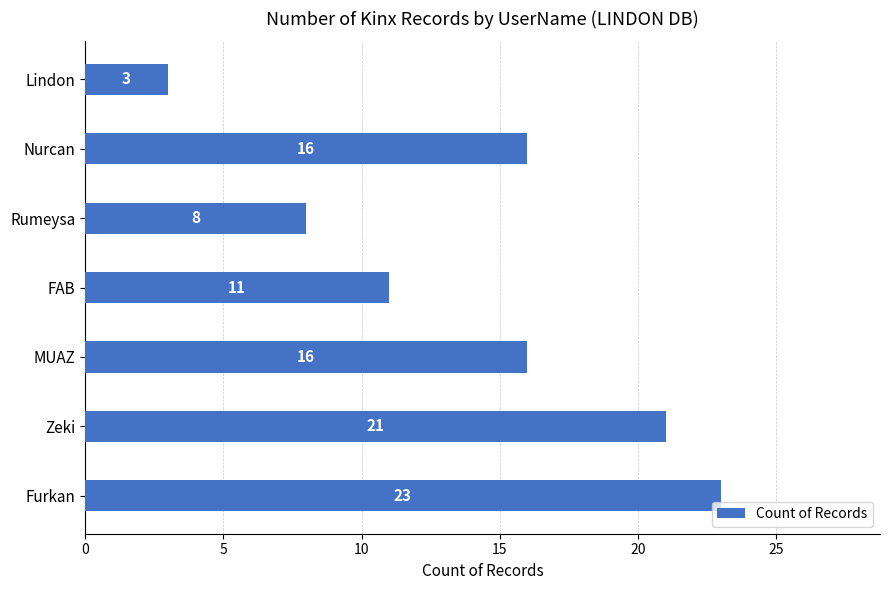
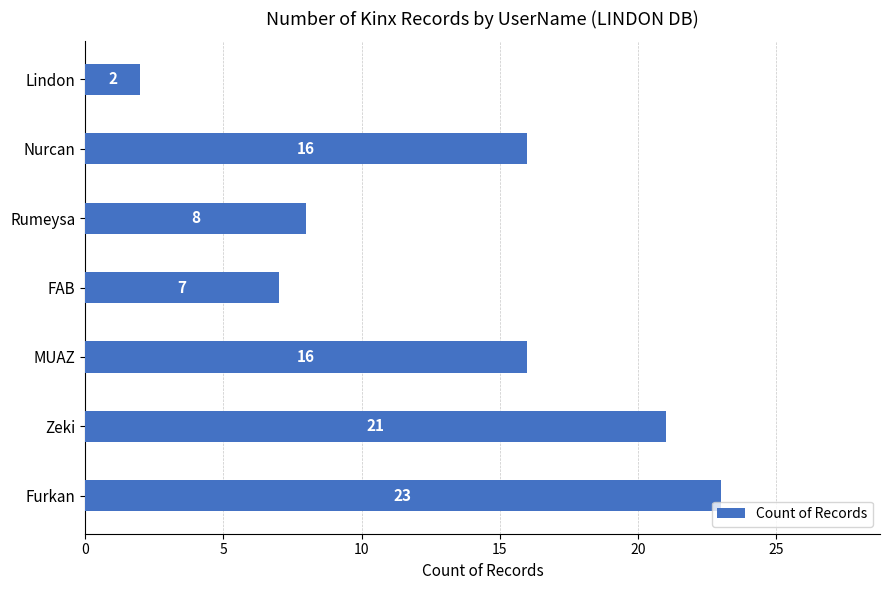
Lindon: 3 -> 2
FAB: 11 -> 7
